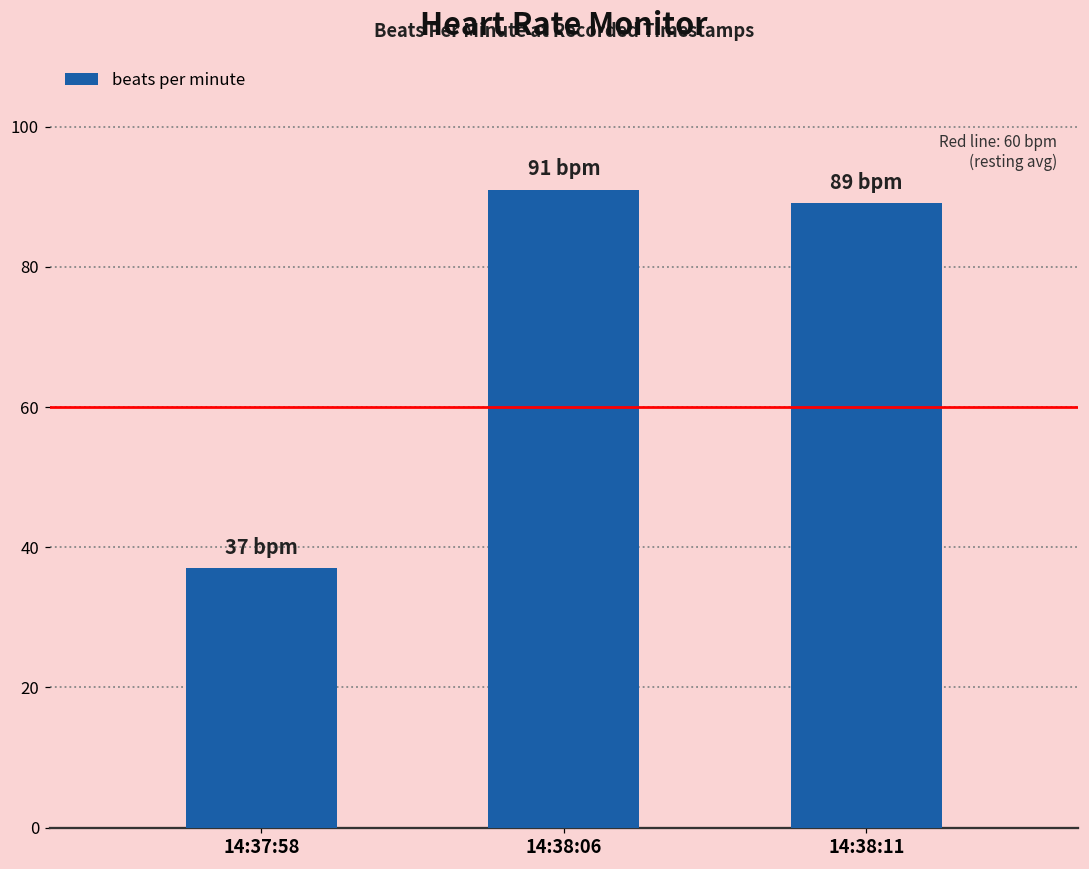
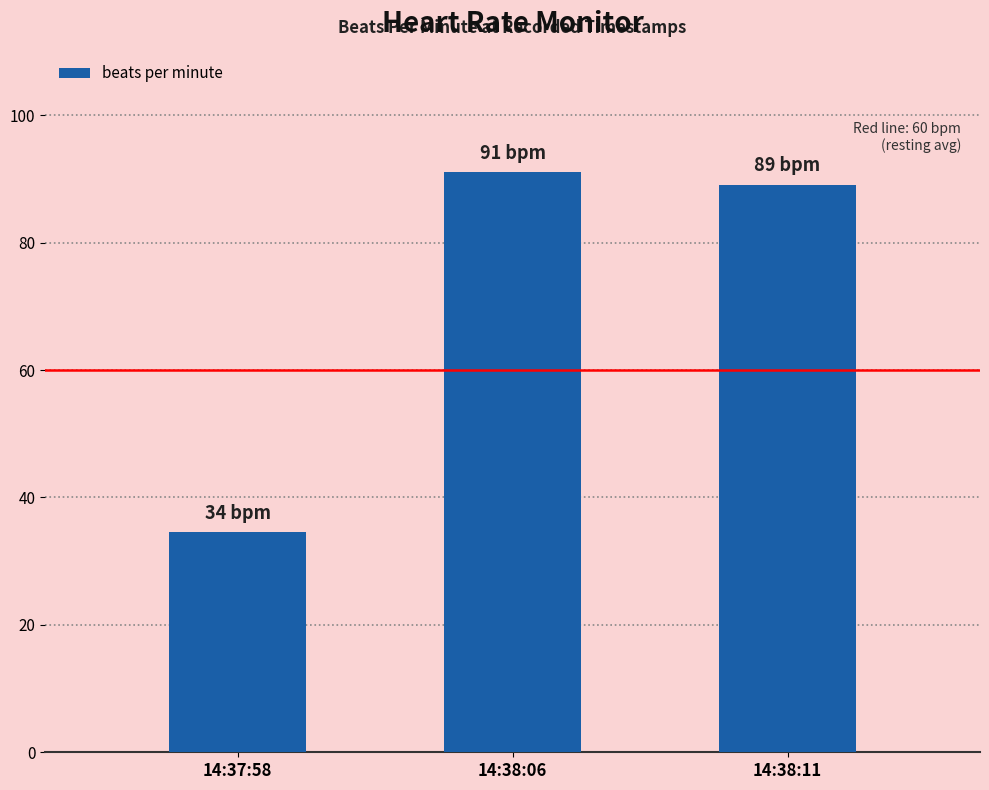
14:37:58: 37 -> 34
